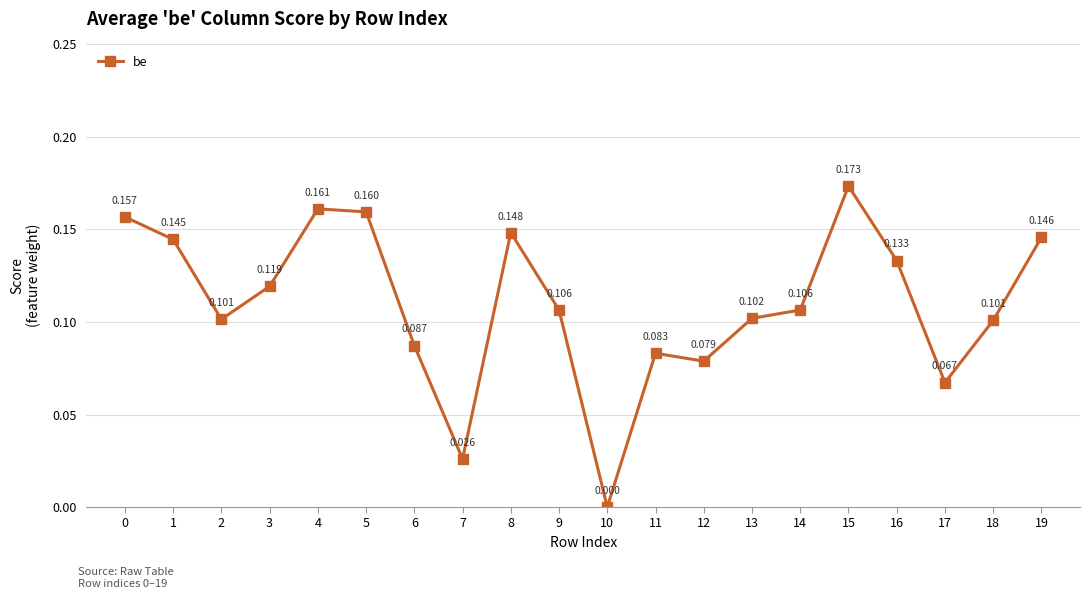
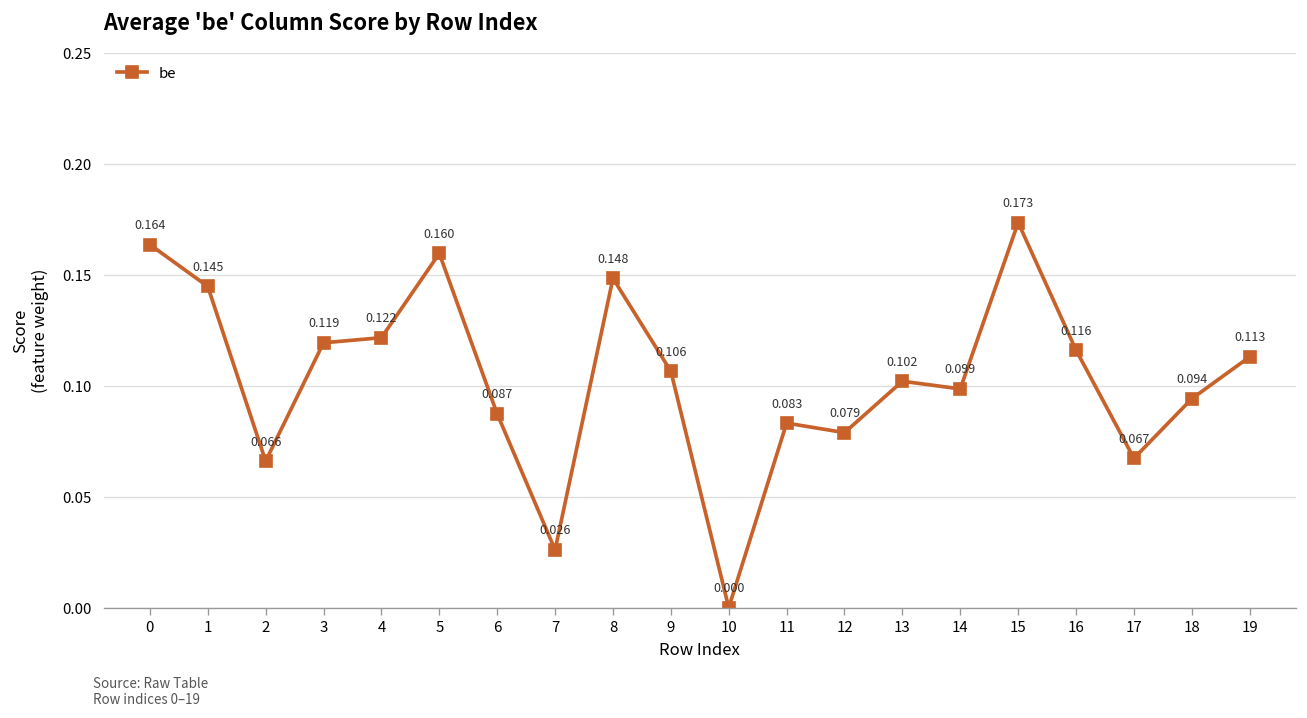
0: 0.157 -> 0.164
2: 0.101 -> 0.066
4: 0.161 -> 0.122
14: 0.106 -> 0.099
16: 0.133 -> 0.116
18: 0.101 -> 0.094
19: 0.146 -> 0.113
